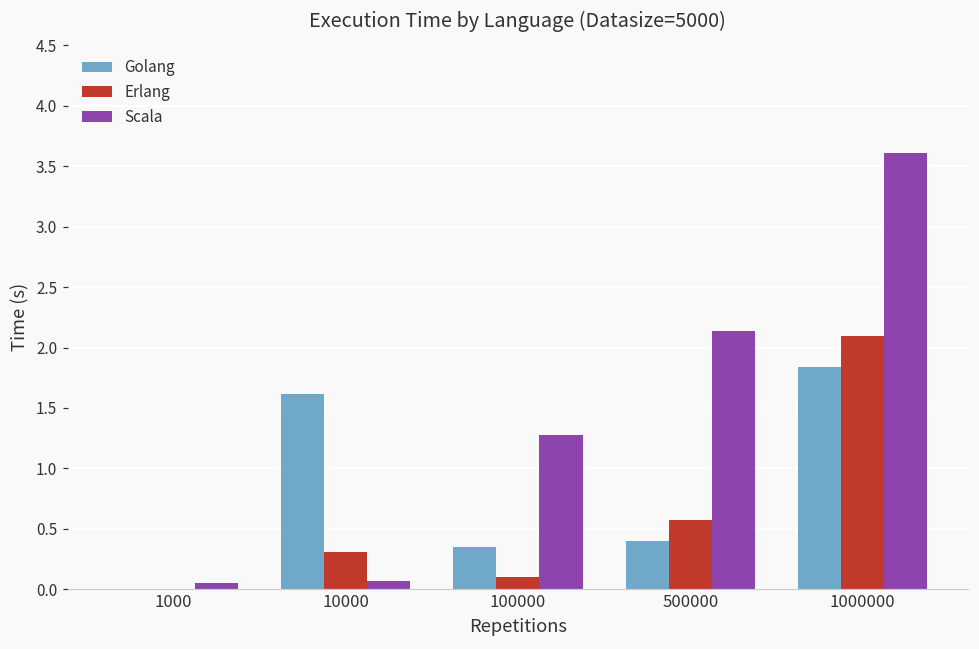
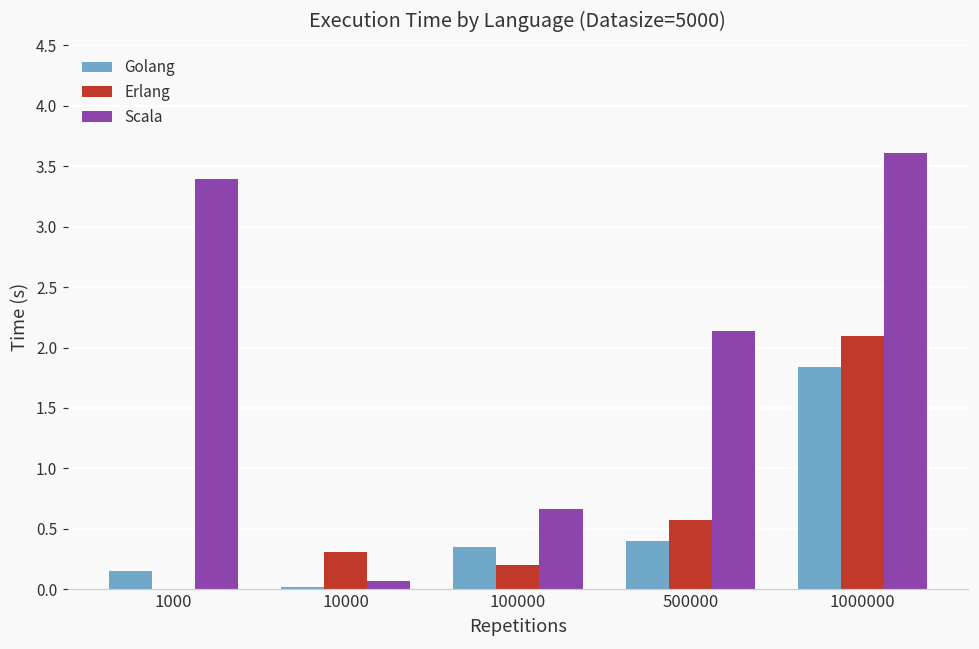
Golang, 1000: 0.00 -> 0.15
Scala, 1000: 0.05 -> 3.39
Golang, 10000: 1.62 -> 0.02
Erlang, 100000: 0.10 -> 0.20
Scala, 100000: 1.28 -> 0.67
